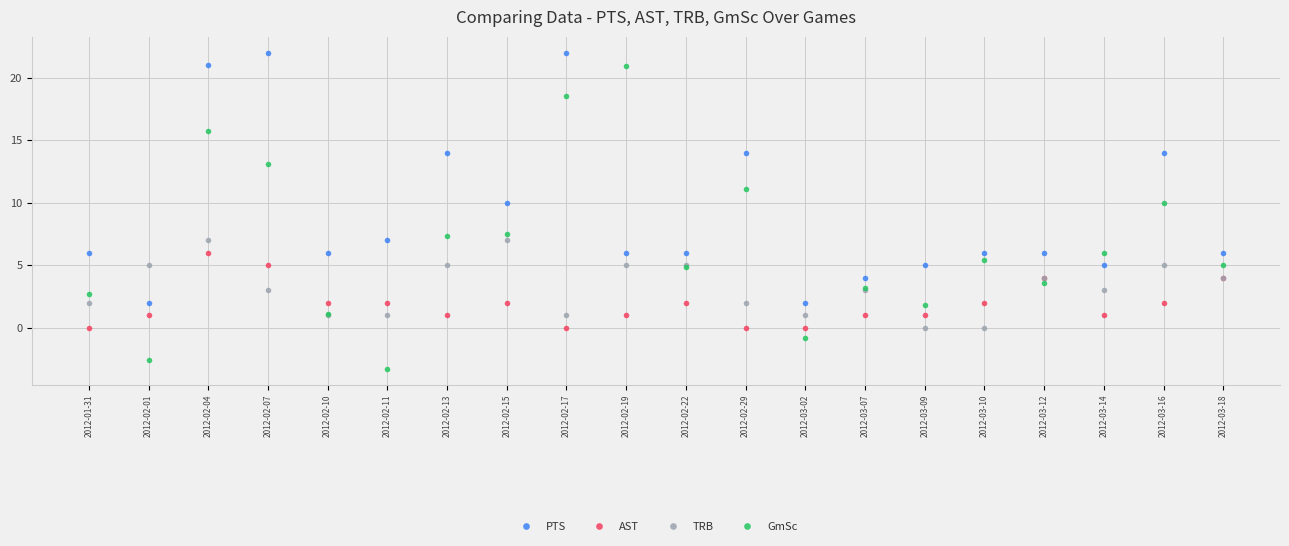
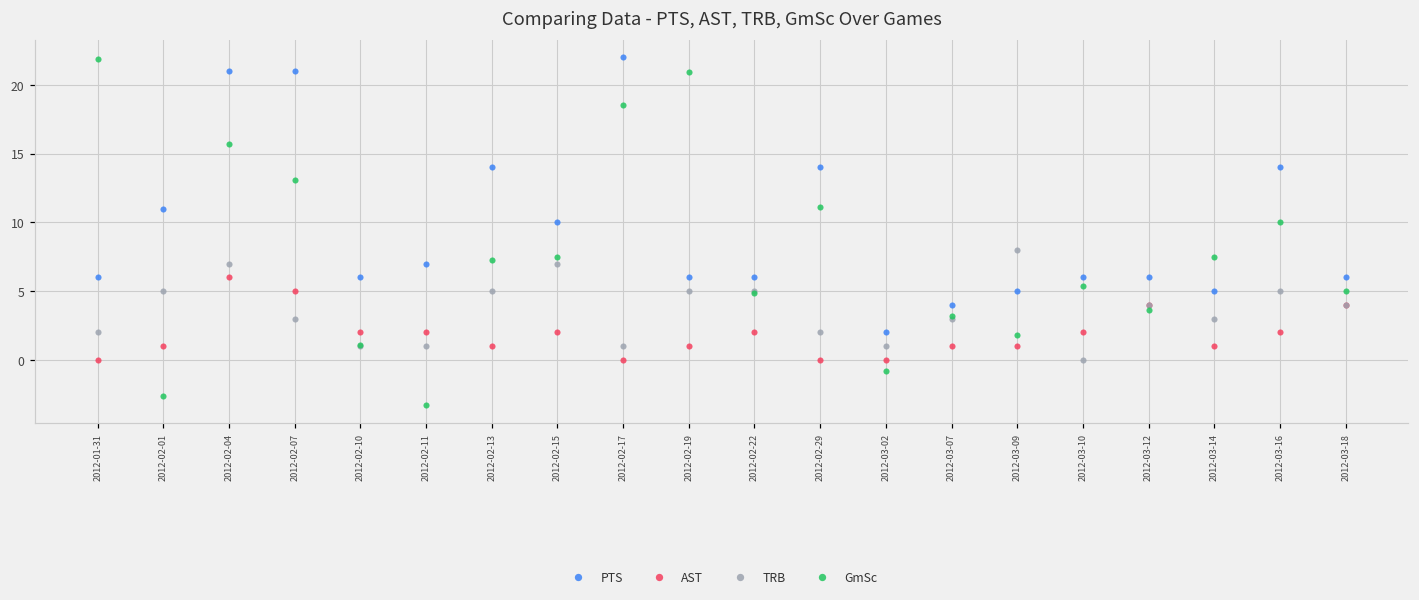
GmSc, 2012-01-31: 2.7 -> 21.9
PTS, 2012-02-01: 2 -> 11
PTS, 2012-02-07: 22 -> 21
TRB, 2012-03-09: 0 -> 8
GmSc, 2012-03-14: 6.0 -> 7.5
